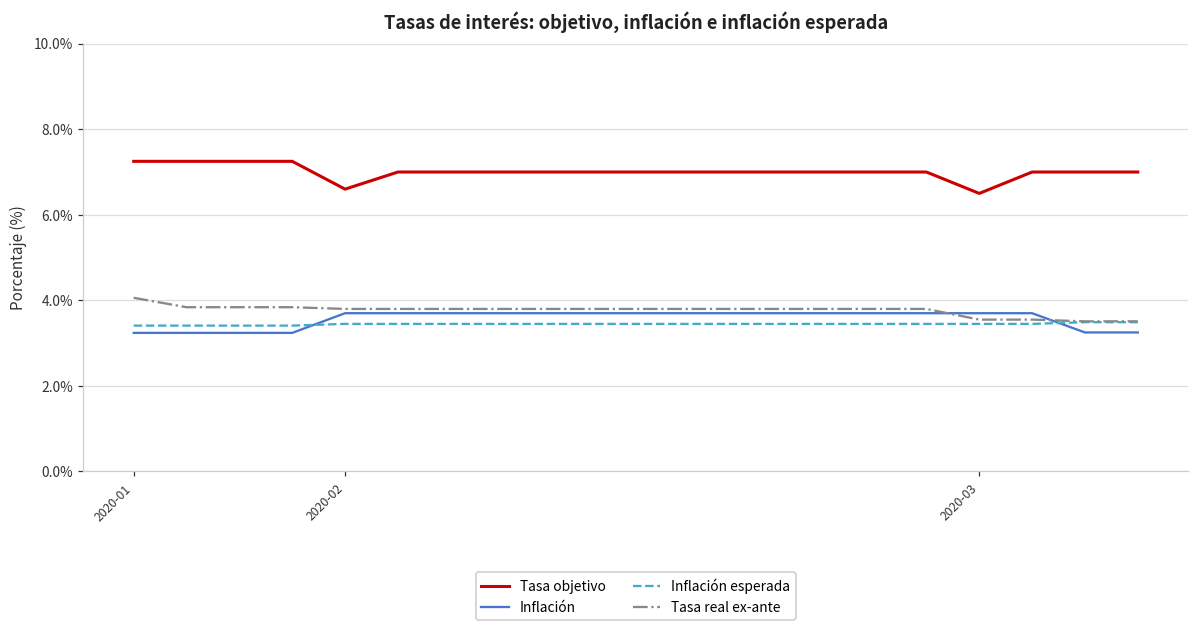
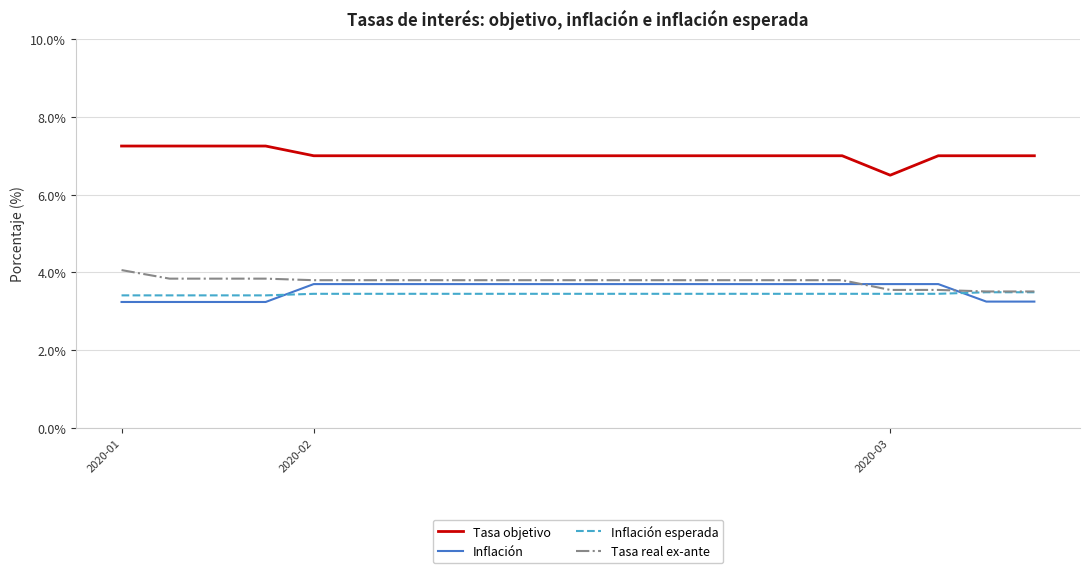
Tasa objetivo, 2020-02: 6.6% -> 7.0%
